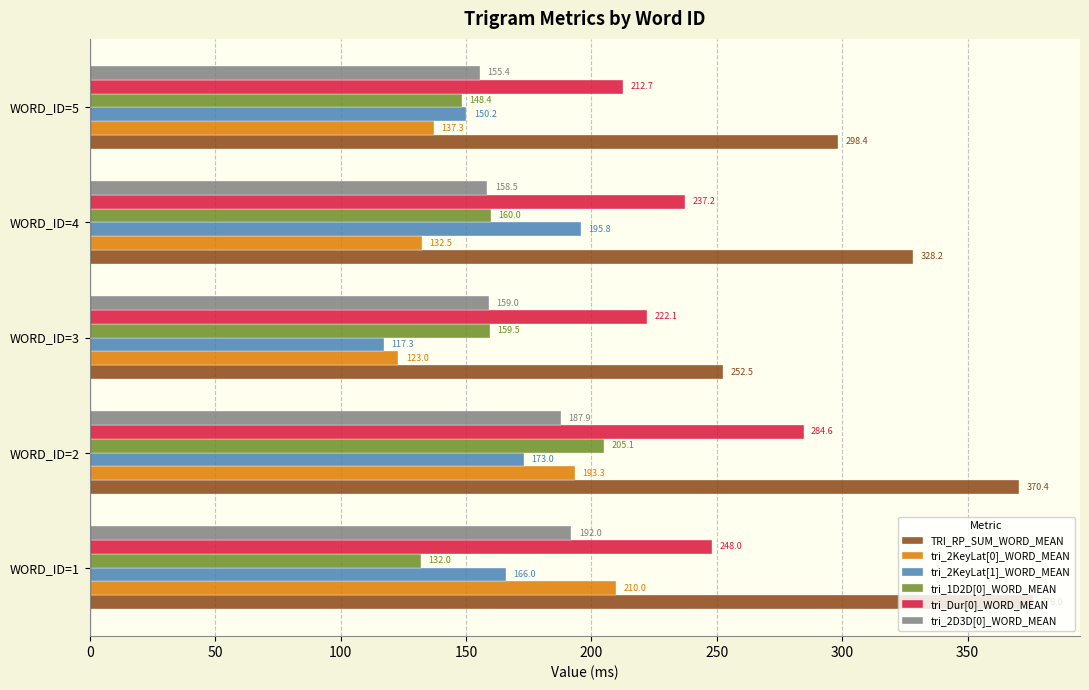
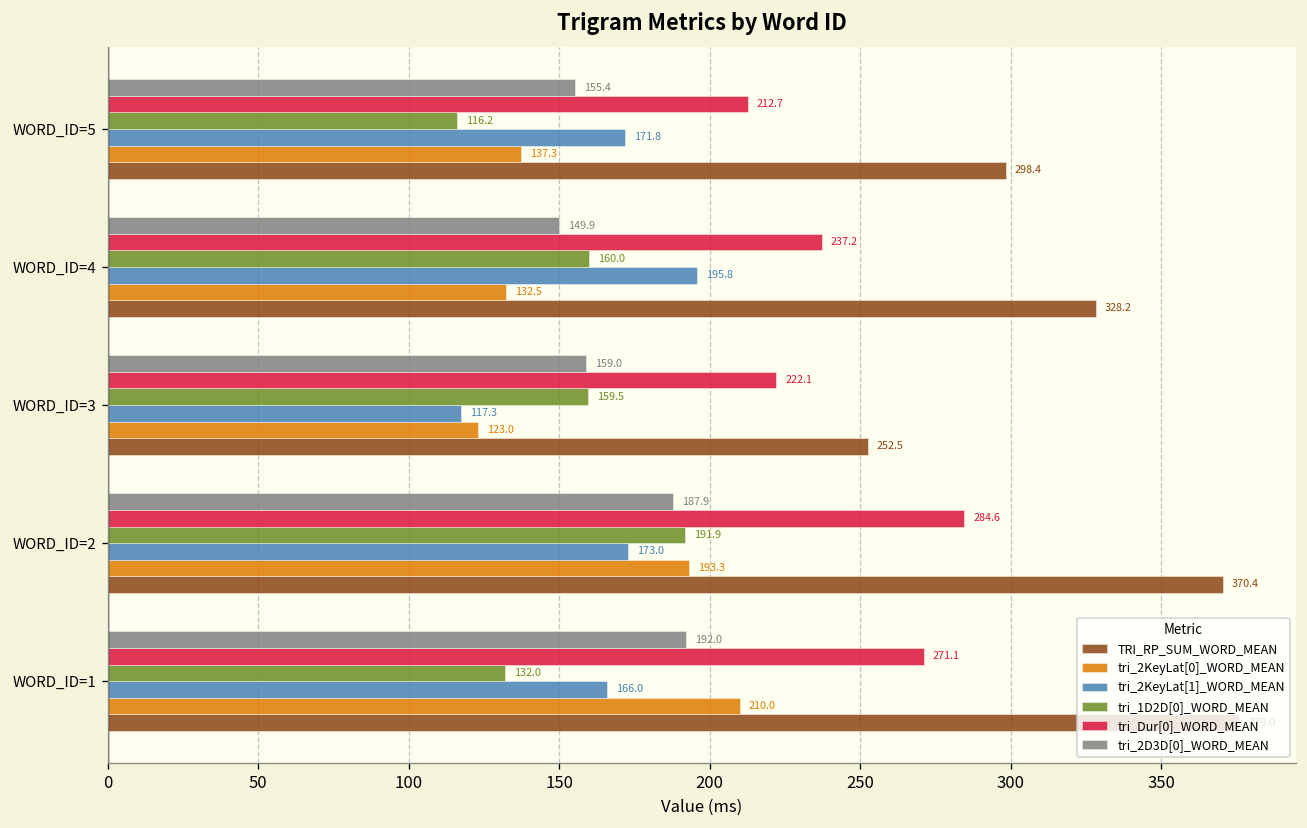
tri_1D2D[0]_WORD_MEAN, WORD_ID=5: 148.4 -> 116.2
tri_2KeyLat[1]_WORD_MEAN, WORD_ID=5: 150.2 -> 171.8
tri_2D3D[0]_WORD_MEAN, WORD_ID=4: 158.5 -> 149.9
tri_1D2D[0]_WORD_MEAN, WORD_ID=2: 205.1 -> 191.9
tri_Dur[0]_WORD_MEAN, WORD_ID=1: 248.0 -> 271.1
